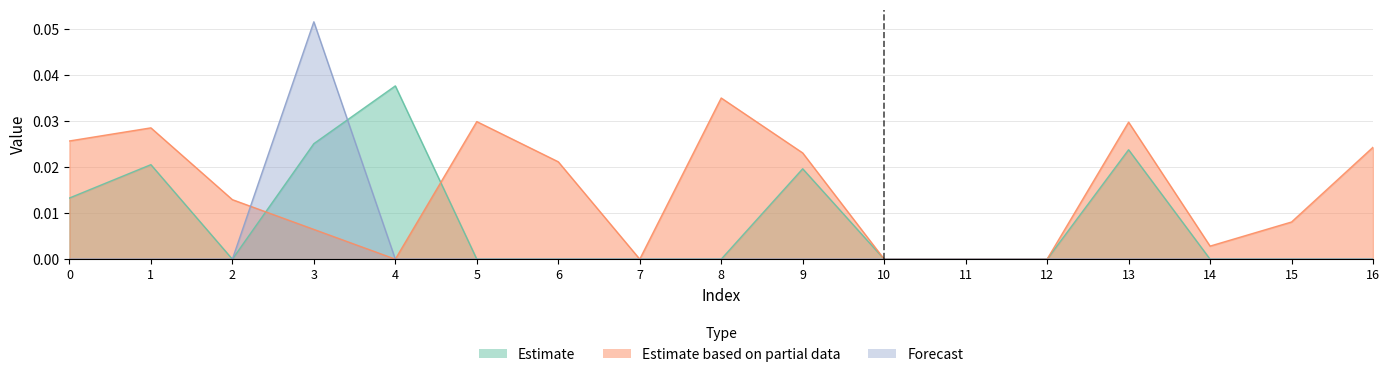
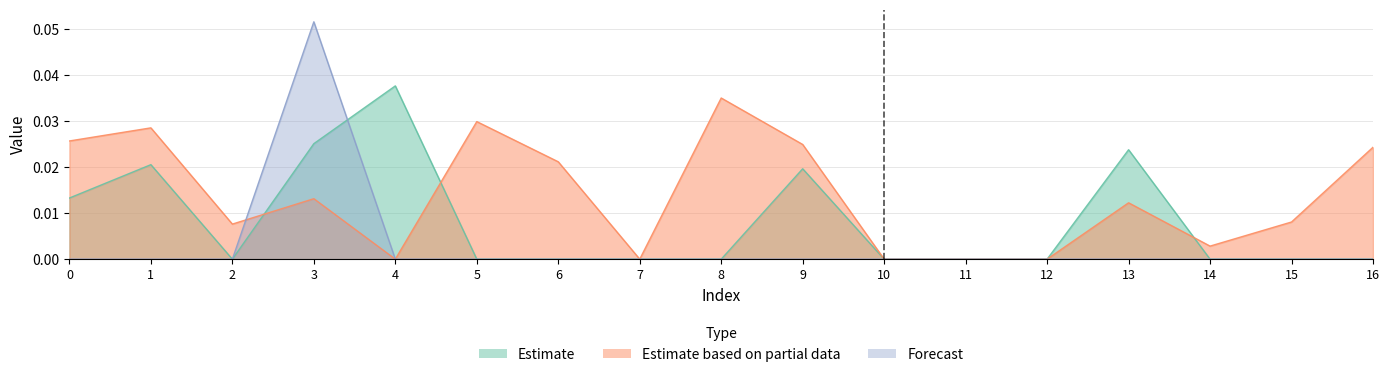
Estimate based on partial data, 2: 0.013 -> 0.008
Estimate based on partial data, 3: 0.006 -> 0.013
Estimate based on partial data, 9: 0.023 -> 0.025
Estimate based on partial data, 13: 0.030 -> 0.012
